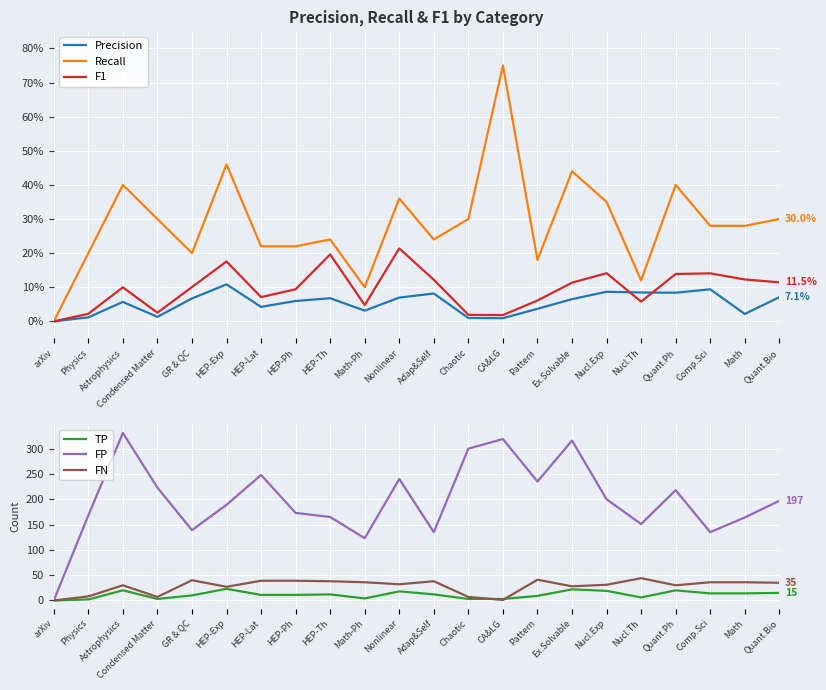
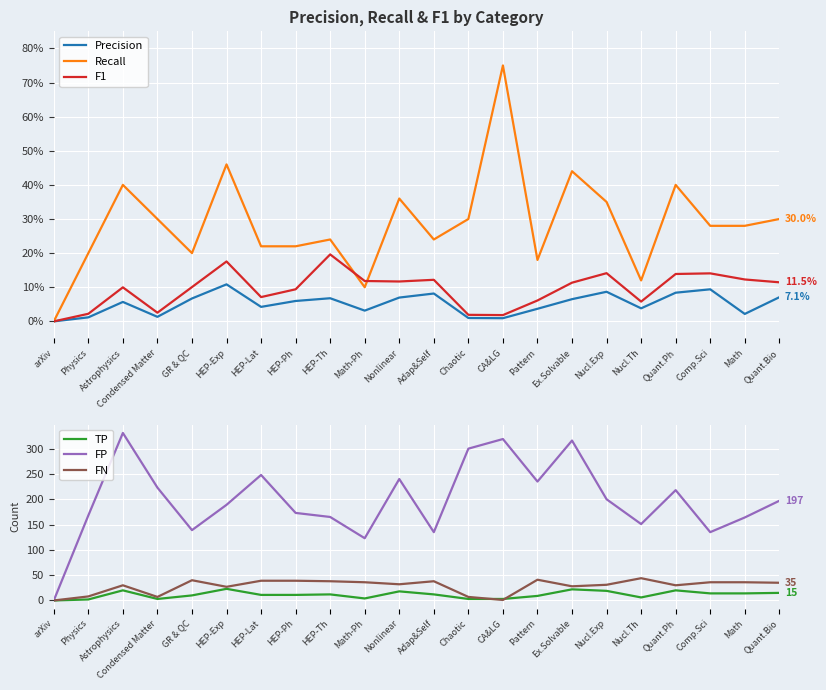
Precision, Recall & F1 by Category, F1, Math-Ph: 5% -> 12%
Precision, Recall & F1 by Category, F1, Nonlinear: 21% -> 12%
Precision, Recall & F1 by Category, Precision, Nucl.Th: 8% -> 4%
